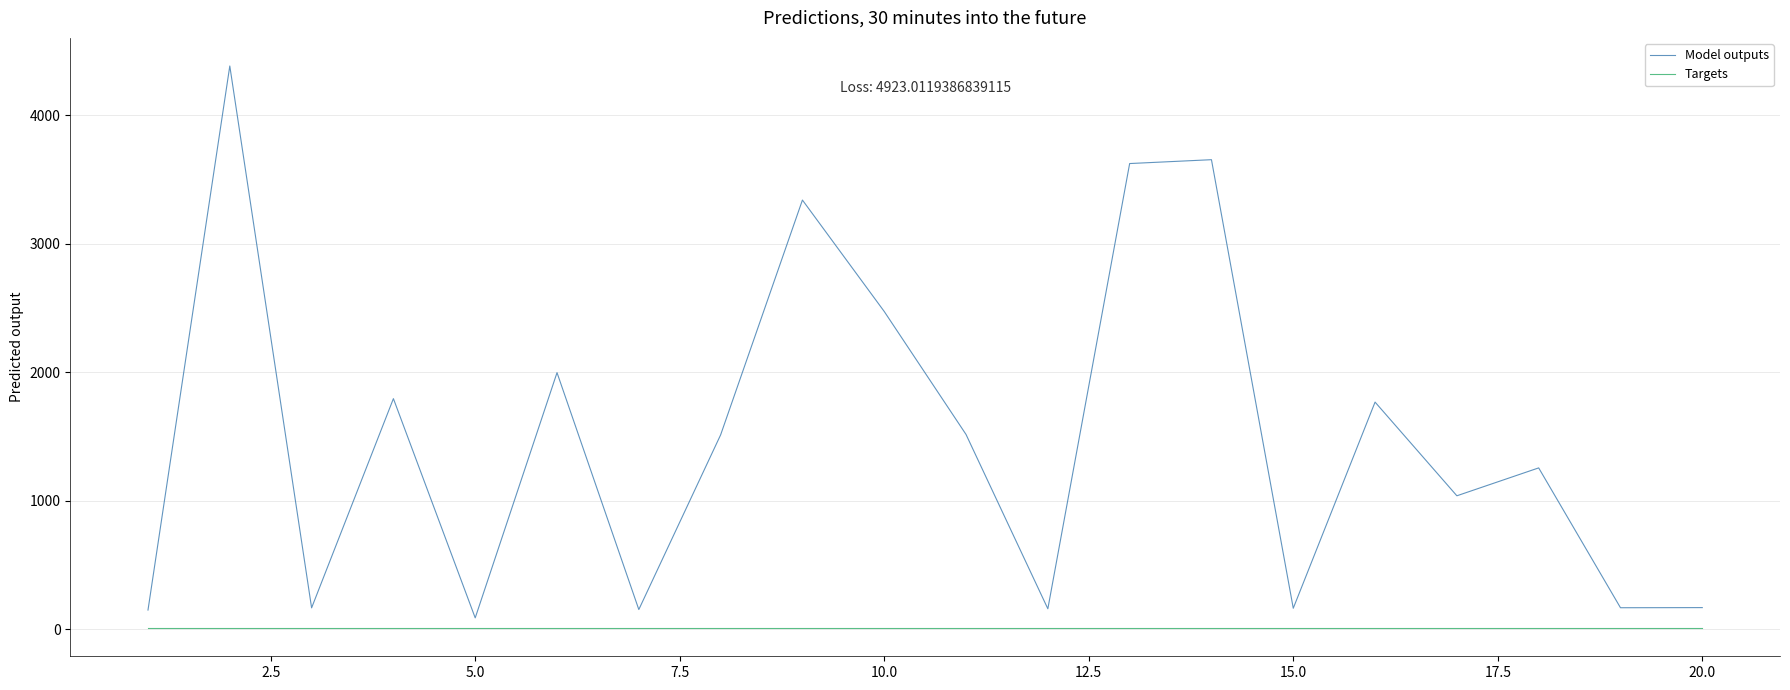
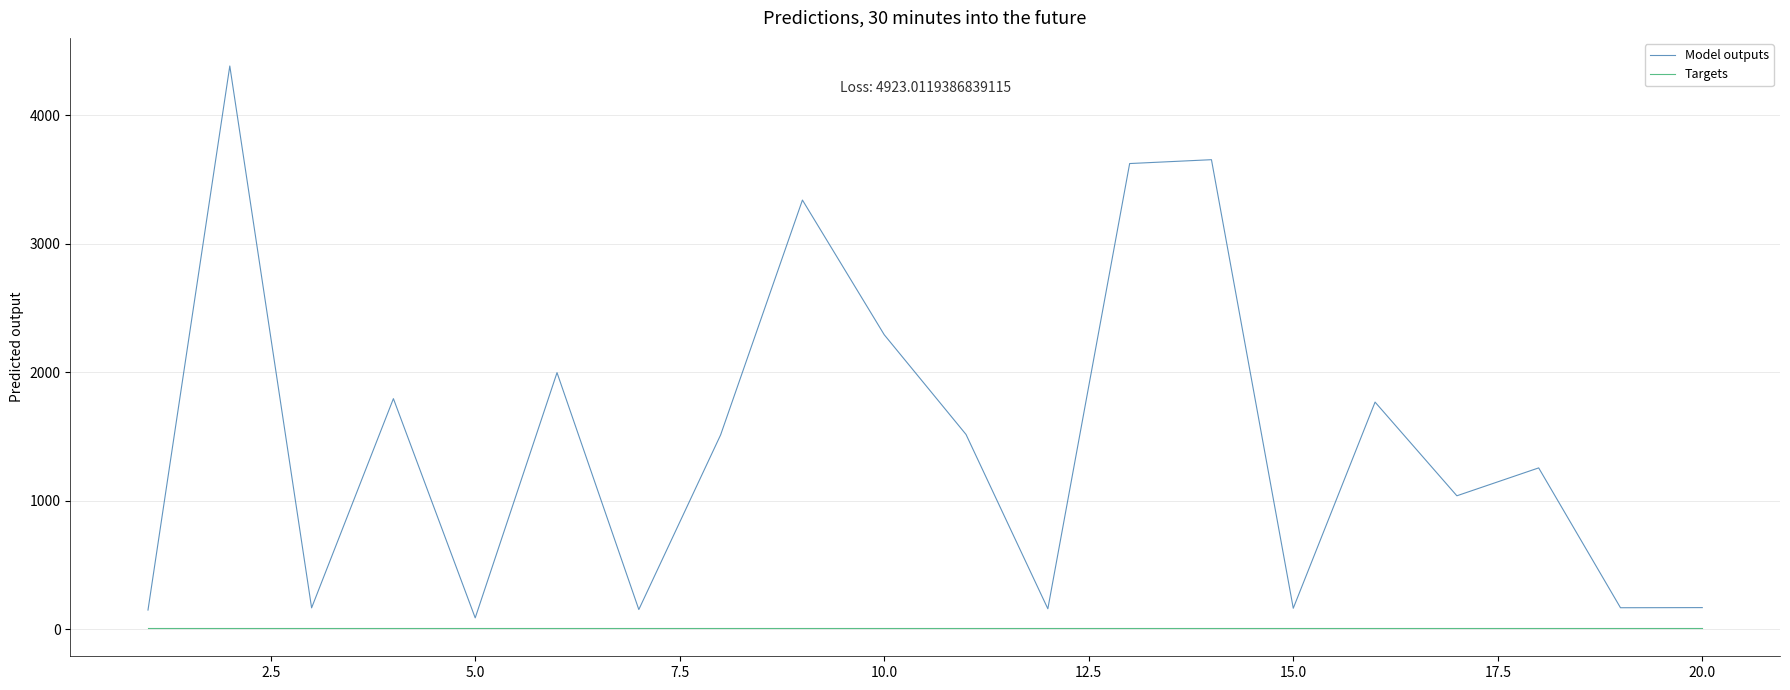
Model outputs, 10.0: 2470 -> 2290
